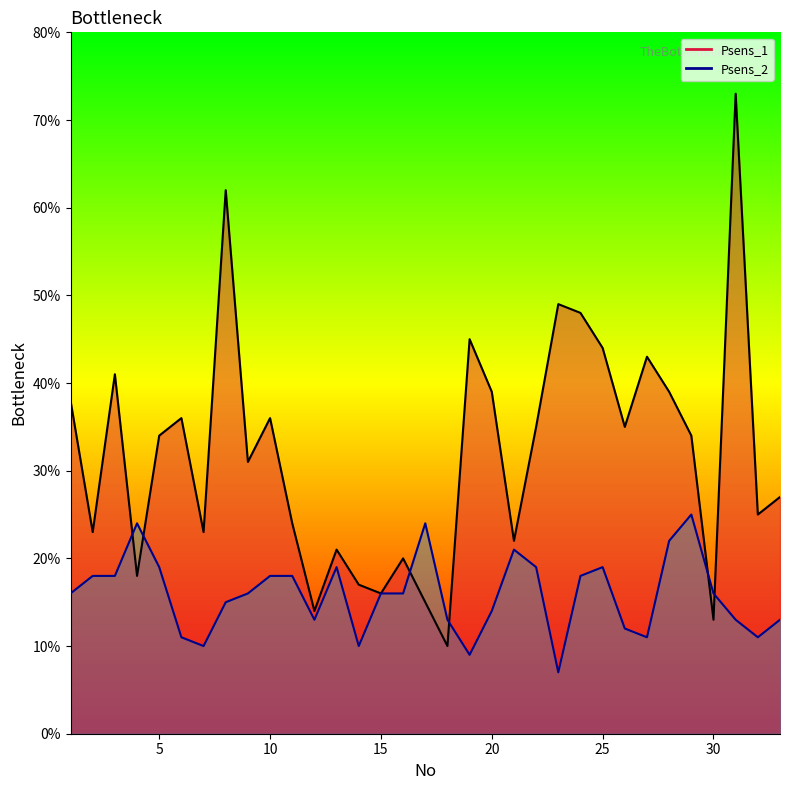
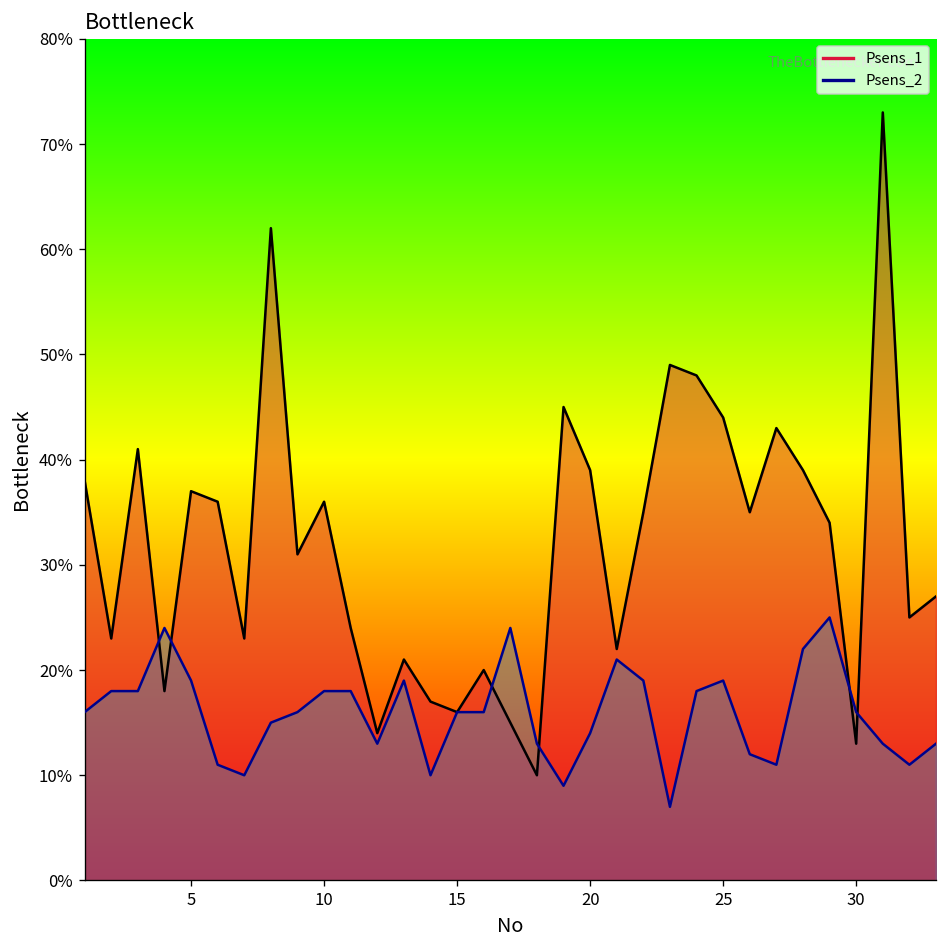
Psens_1, 5: 34% -> 37%
